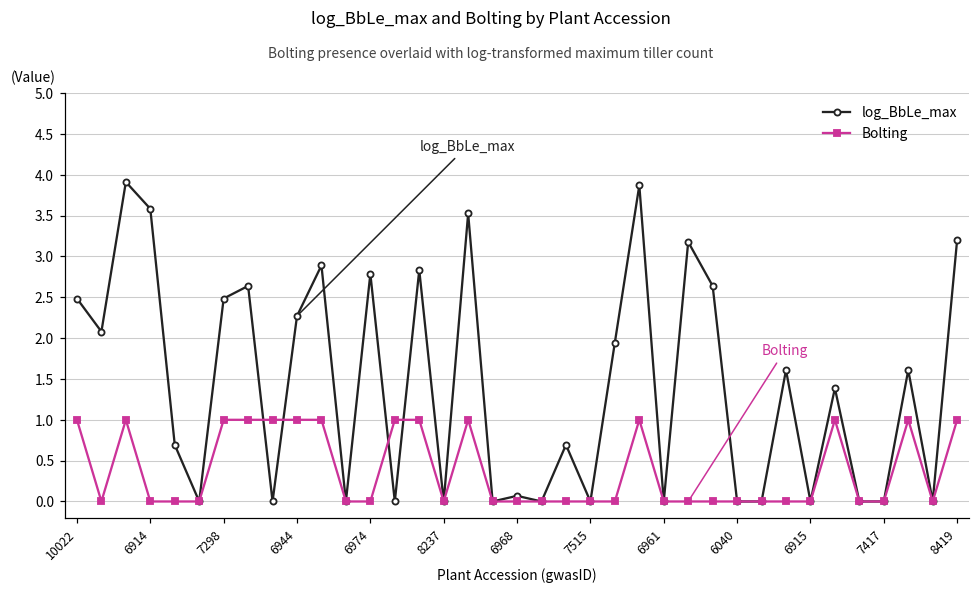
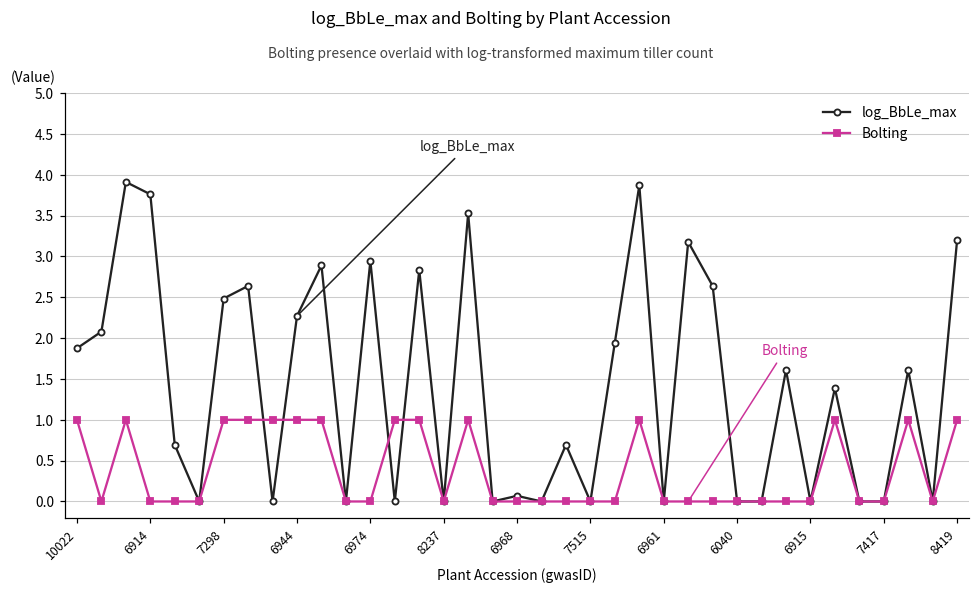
log_BbLe_max, 10022: 2.5 -> 1.9
log_BbLe_max, 6914: 3.6 -> 3.8
log_BbLe_max, 6974: 2.8 -> 2.9
